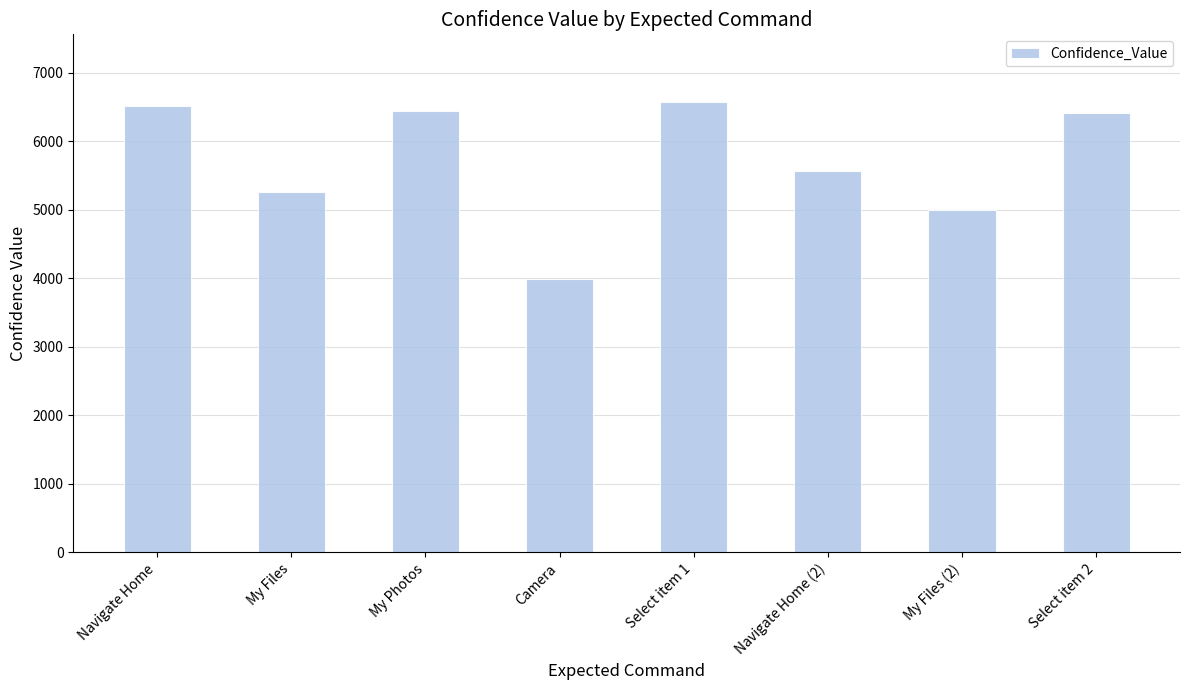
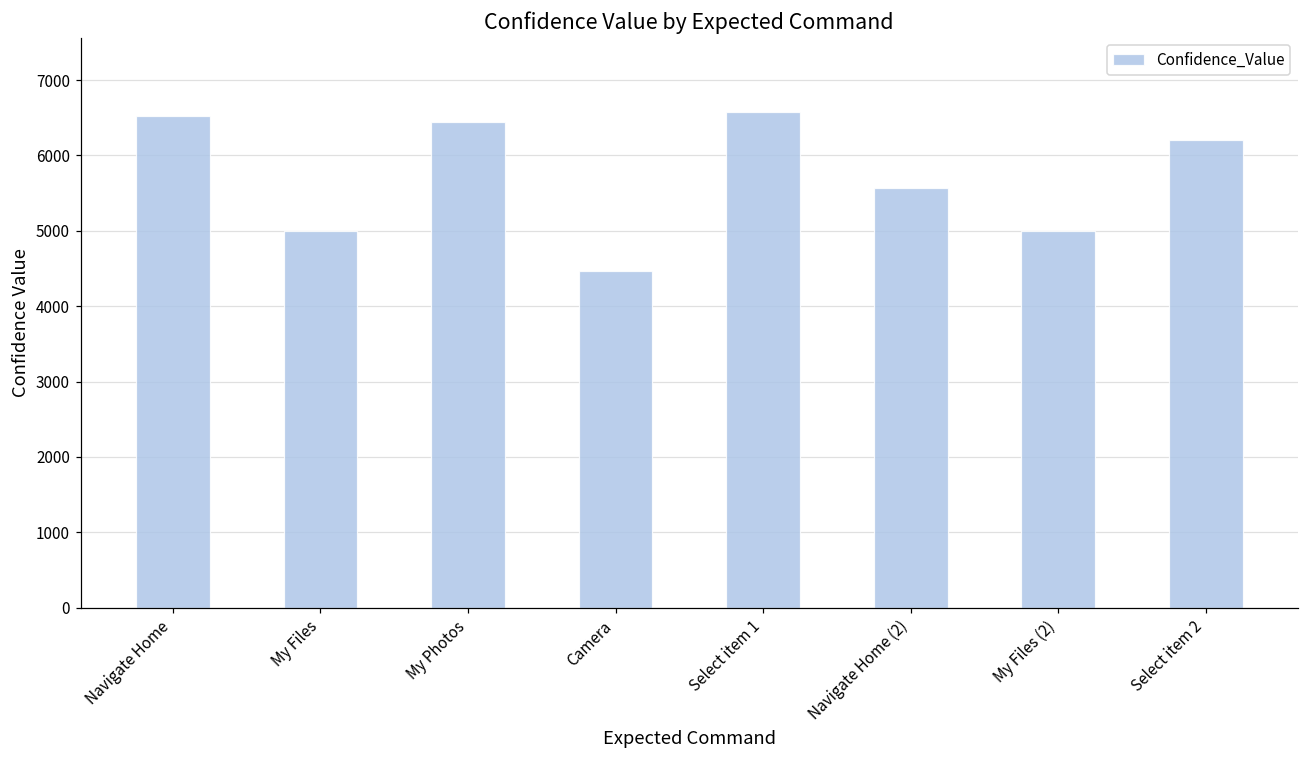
My Files: 5300 -> 5000
Camera: 4000 -> 4500
Select item 2: 6400 -> 6200
